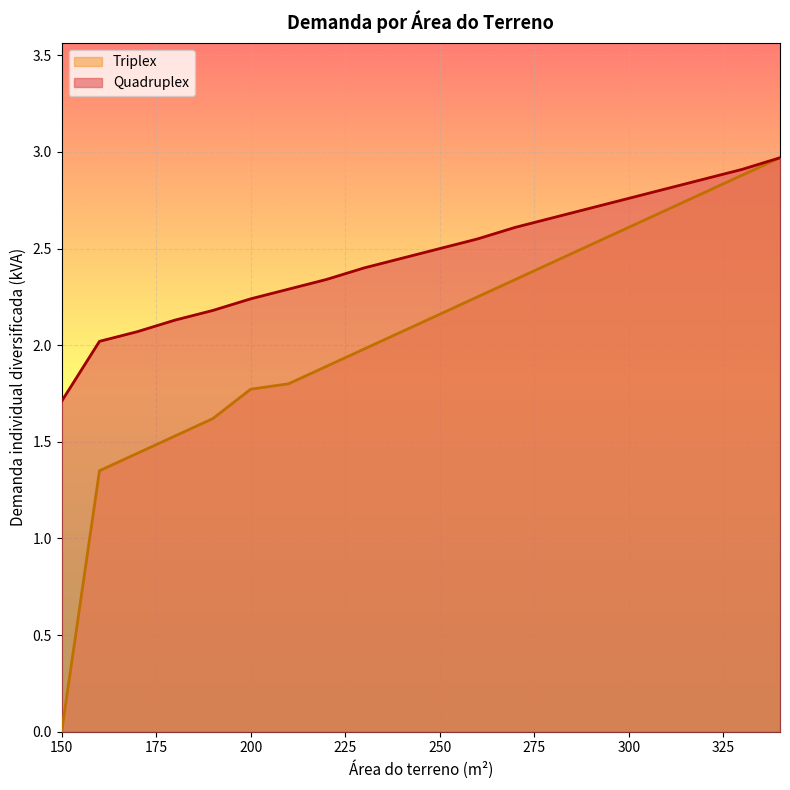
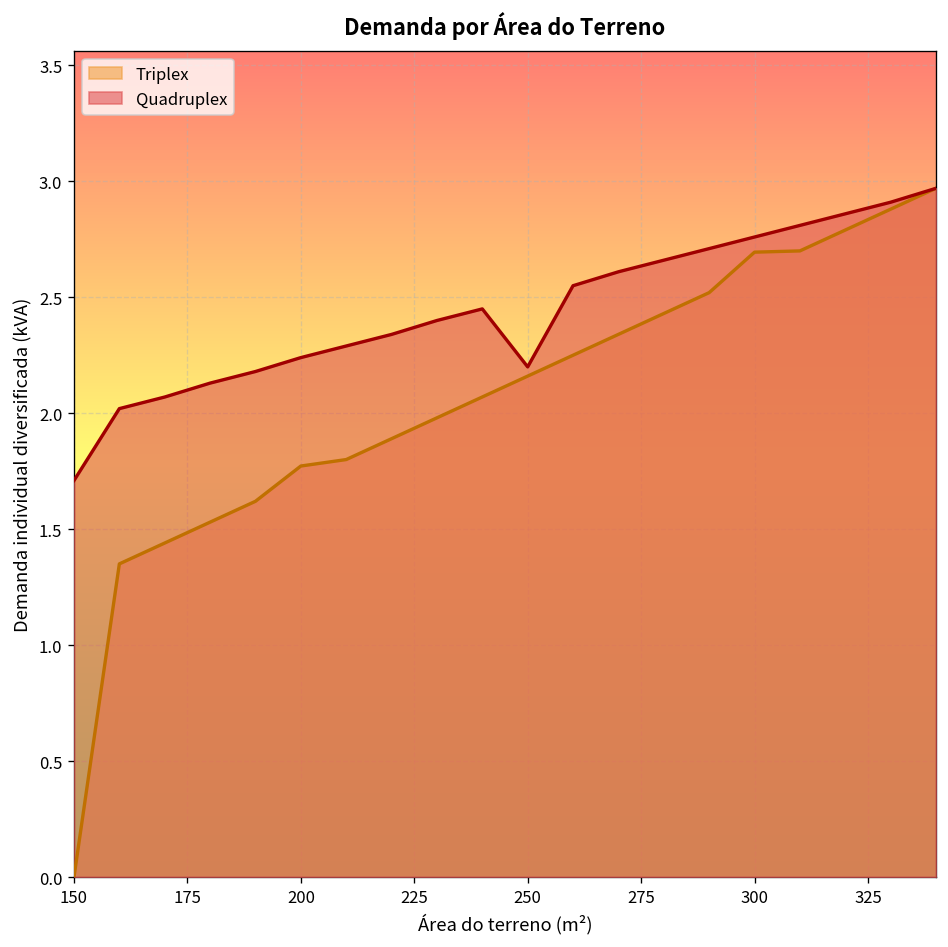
Quadruplex, 250: 2.5 -> 2.2
Triplex, 300: 2.61 -> 2.69
